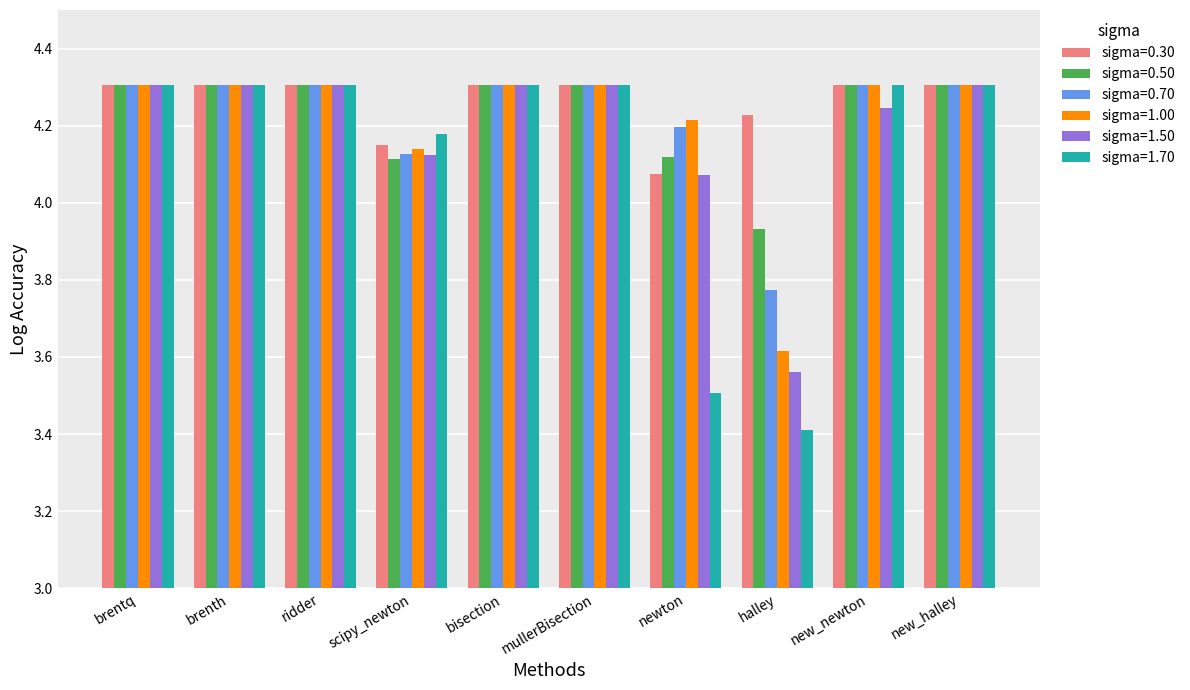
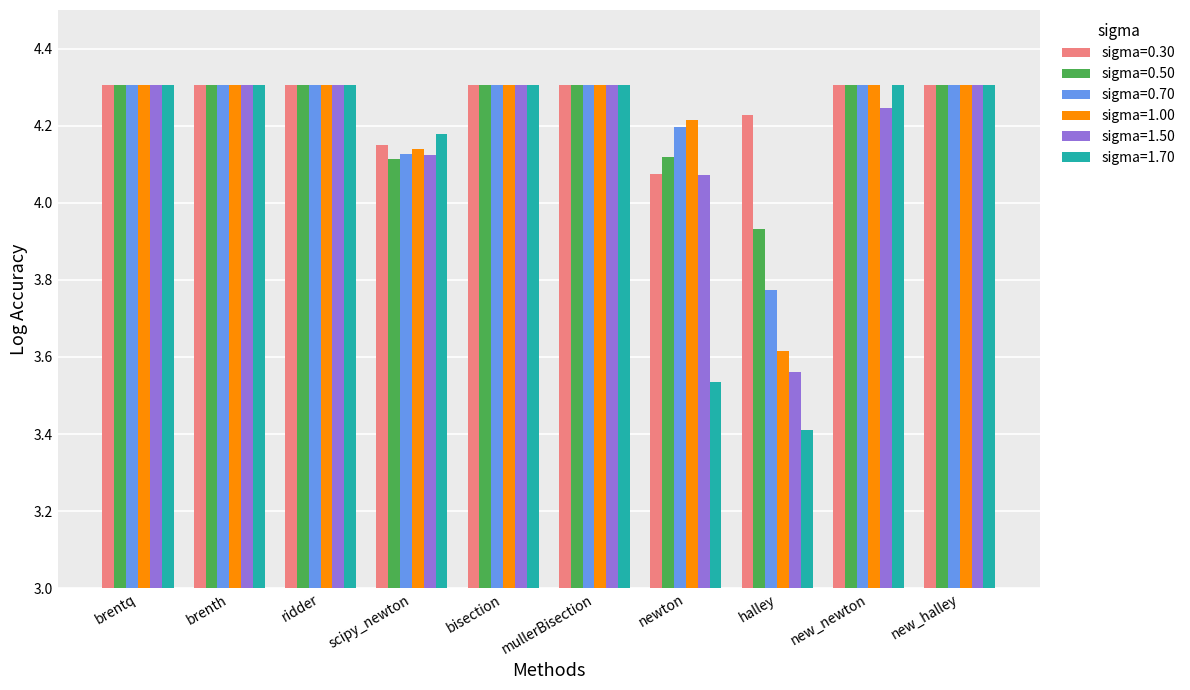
sigma=1.70, newton: 3.51 -> 3.53
